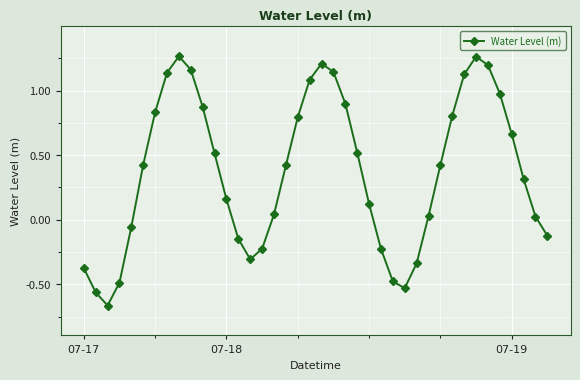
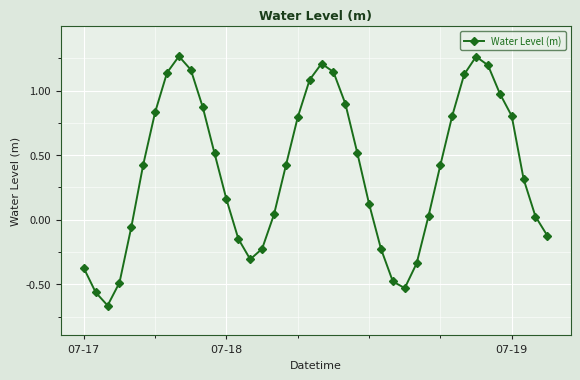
07-19: 0.66 -> 0.80
